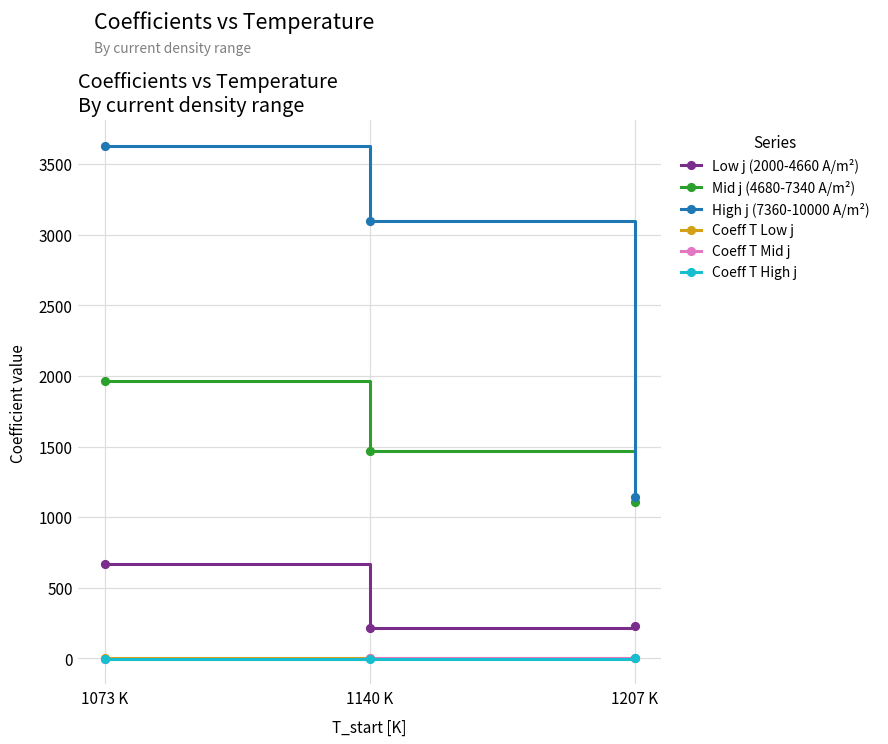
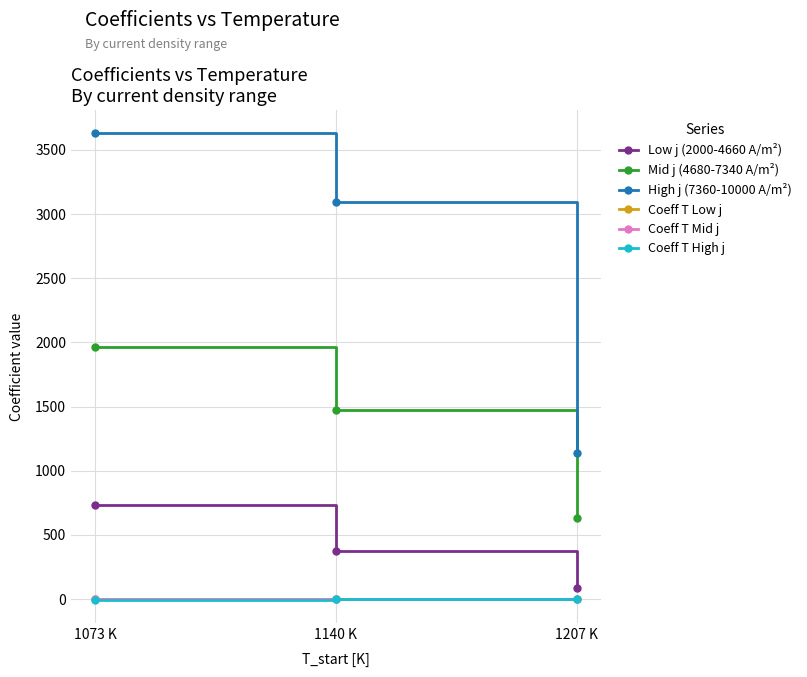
Low j (2000-4660 A/m²), 1073 K: 670 -> 730
Low j (2000-4660 A/m²), 1140 K: 210 -> 380
Low j (2000-4660 A/m²), 1207 K: 230 -> 90
Mid j (4680-7340 A/m²), 1207 K: 1100 -> 630
